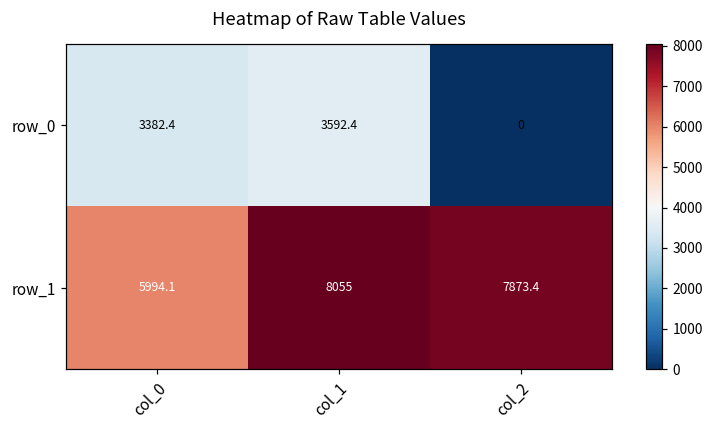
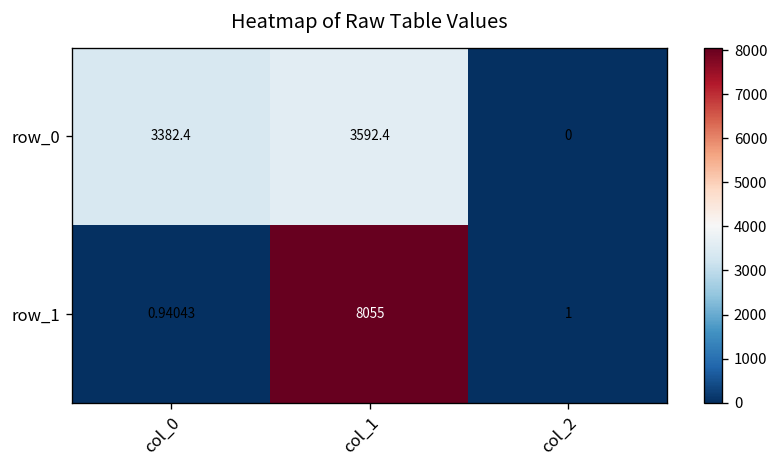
row_1, col_0: 5994.1 -> 0.94043
row_1, col_2: 7873.4 -> 1
